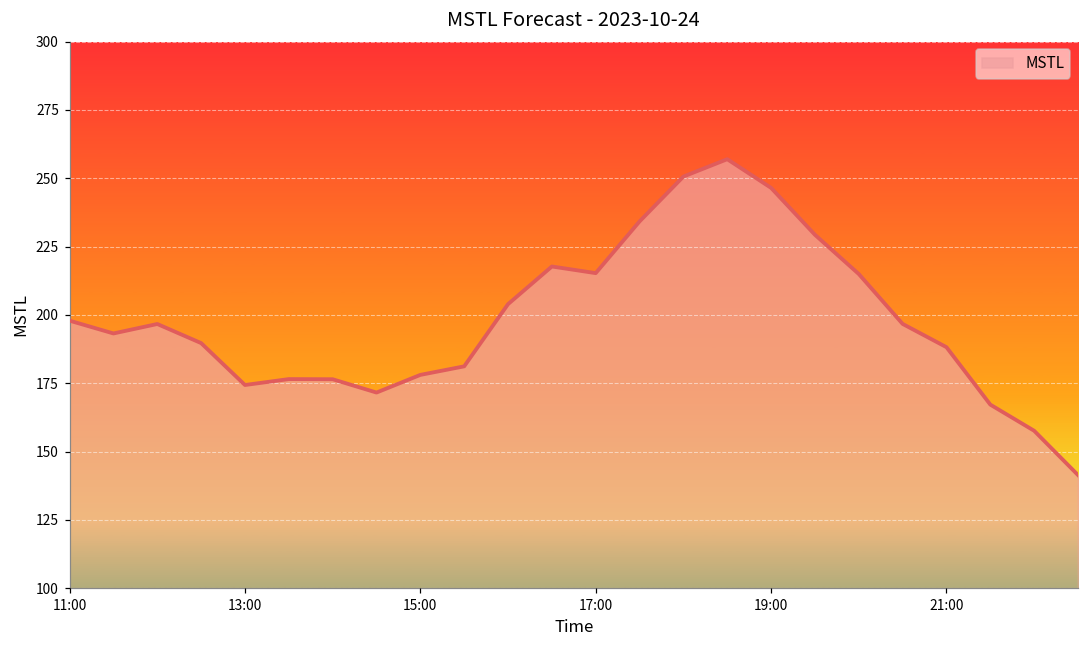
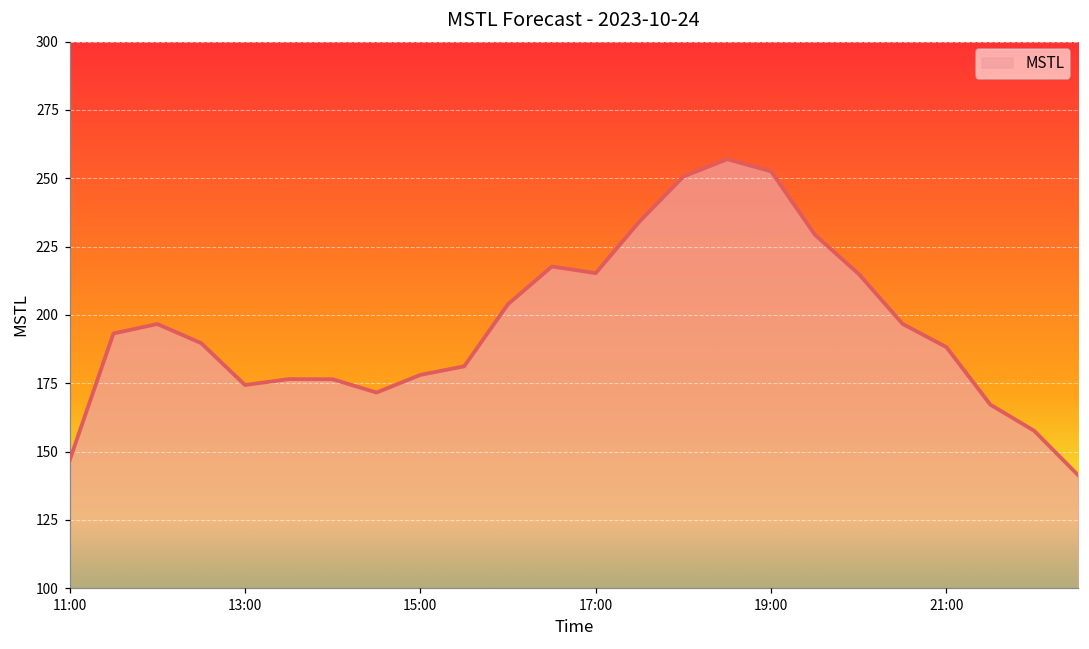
11:00: 198 -> 147
19:00: 246 -> 253
